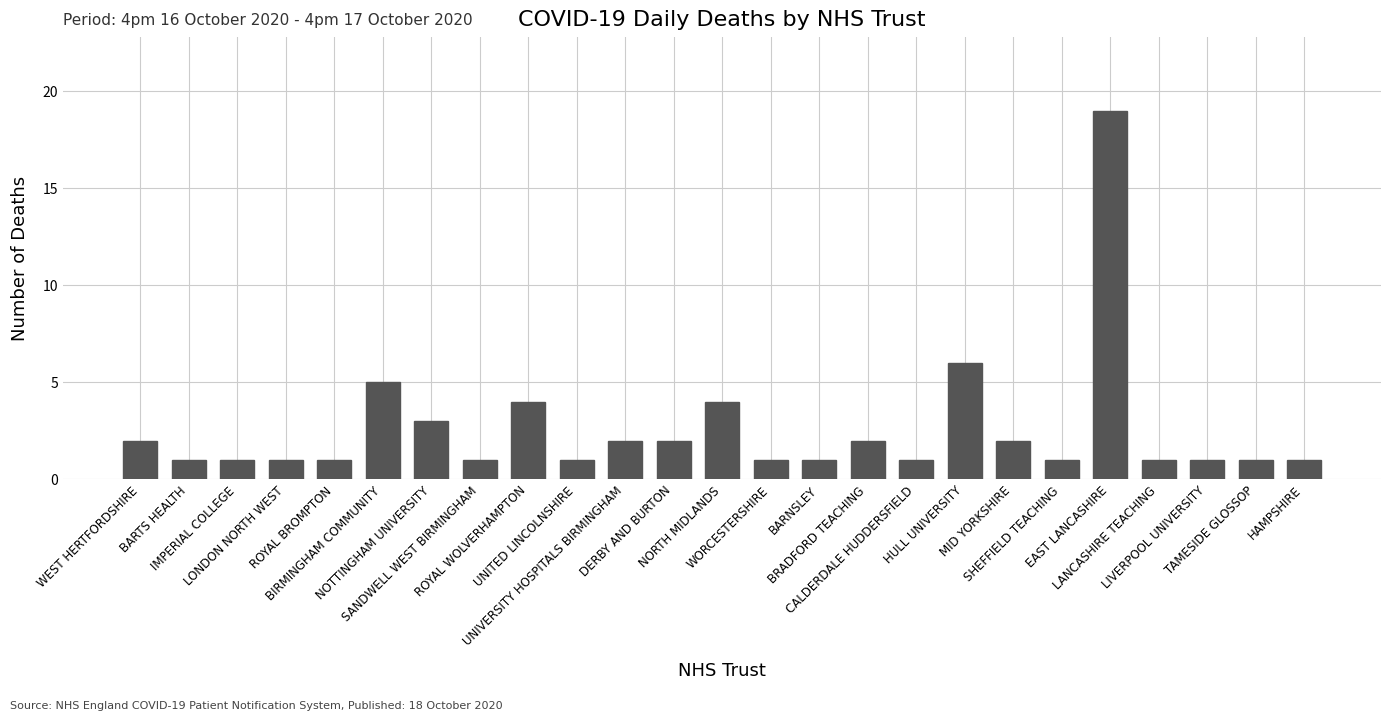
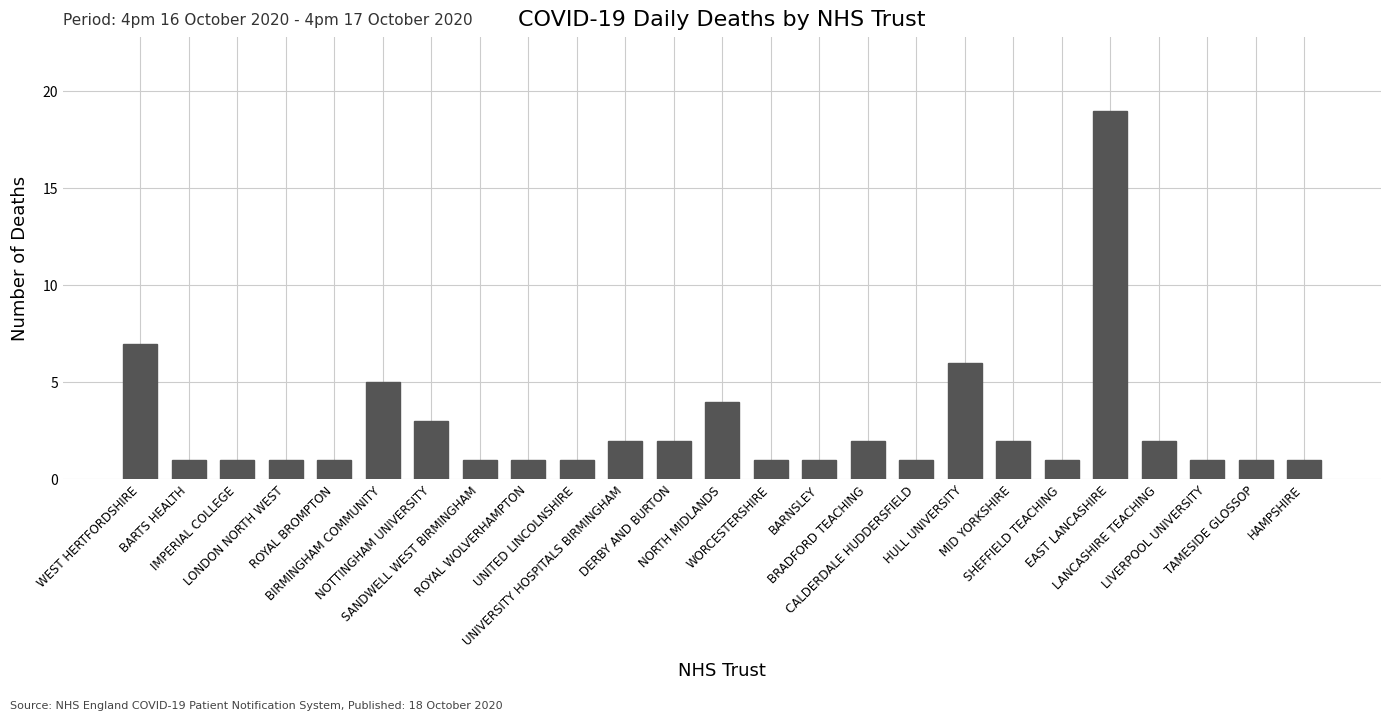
WEST HERTFORDSHIRE: 2 -> 7
ROYAL WOLVERHAMPTON: 4 -> 1
LANCASHIRE TEACHING: 1 -> 2
